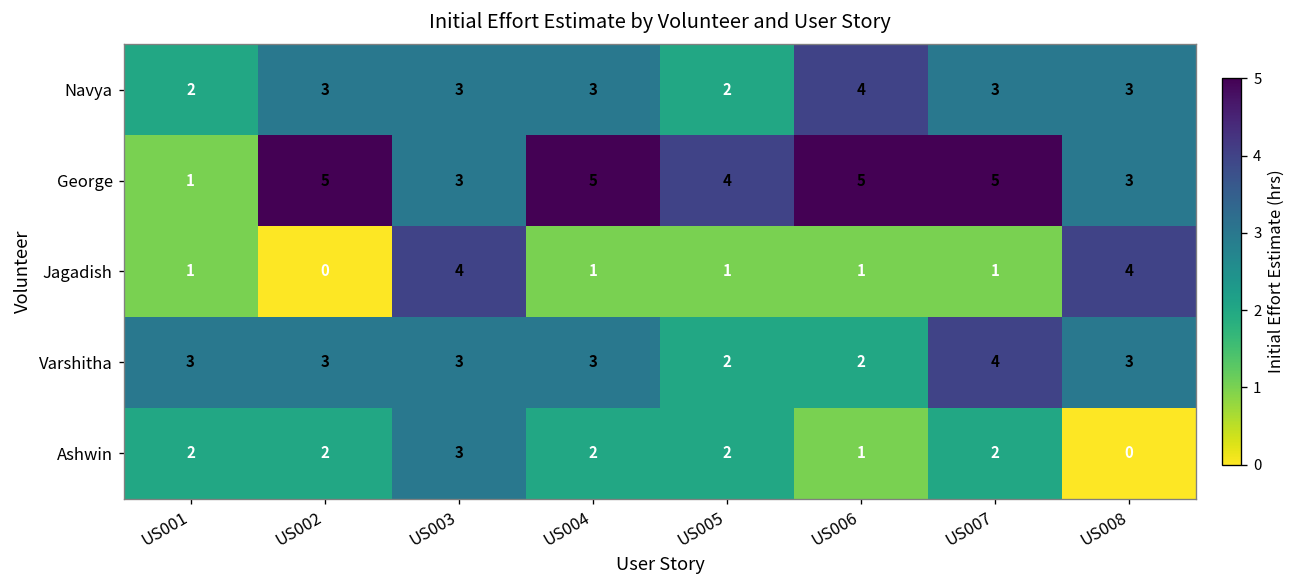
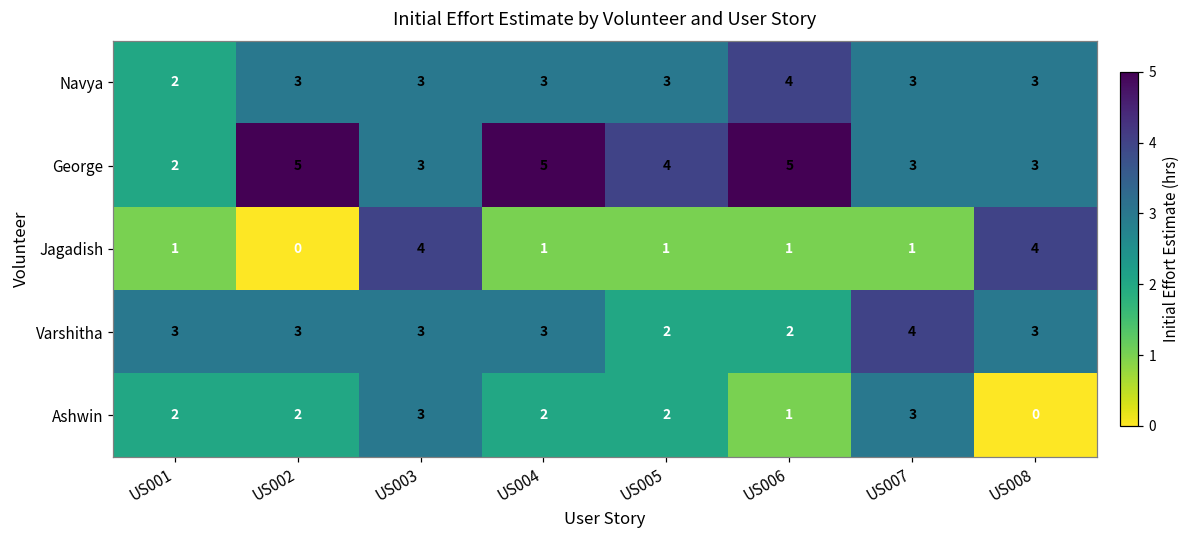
Navya, US005: 2 -> 3
George, US001: 1 -> 2
George, US007: 5 -> 3
Ashwin, US007: 2 -> 3
